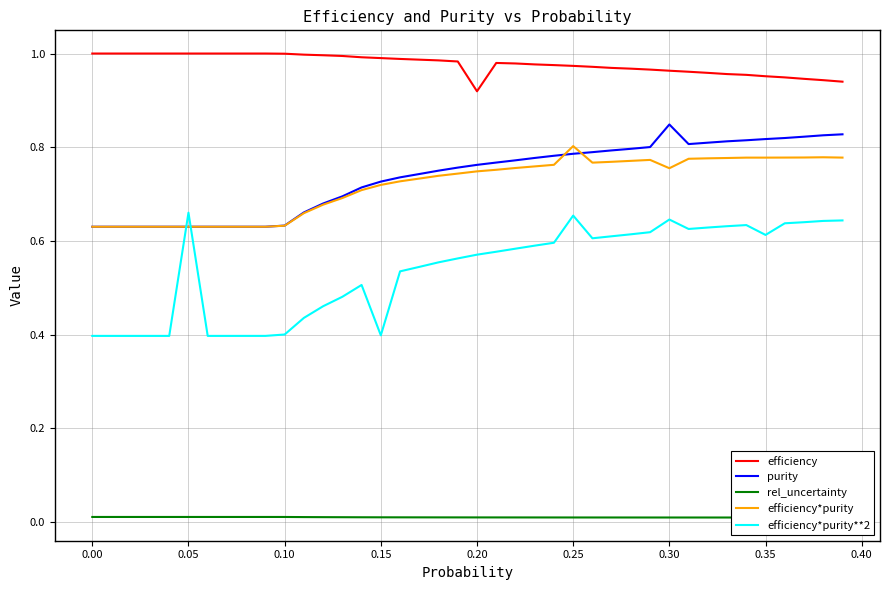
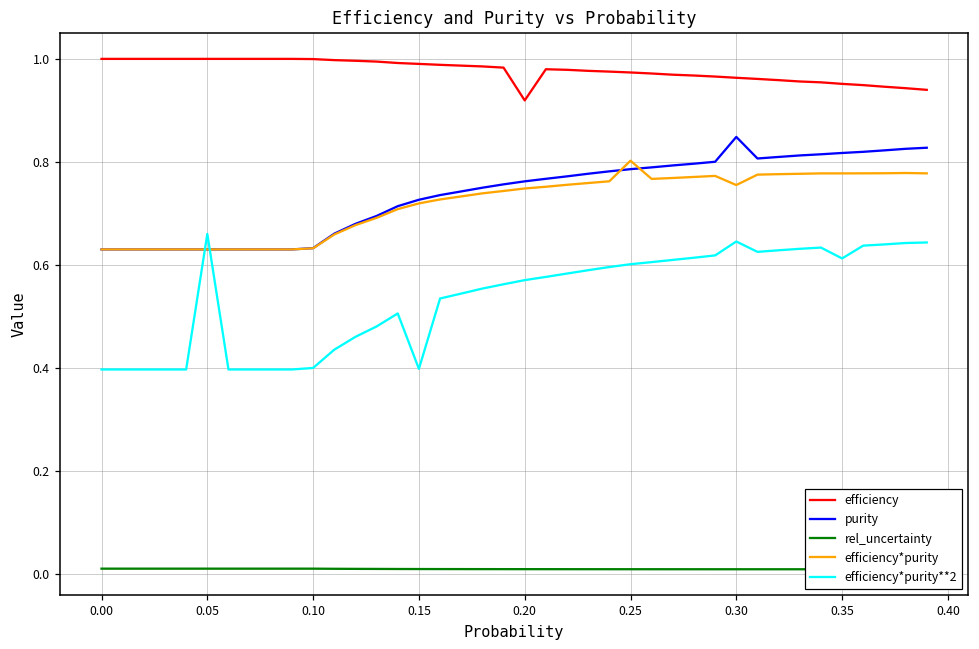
efficiency*purity**2, 0.25: 0.65 -> 0.60
